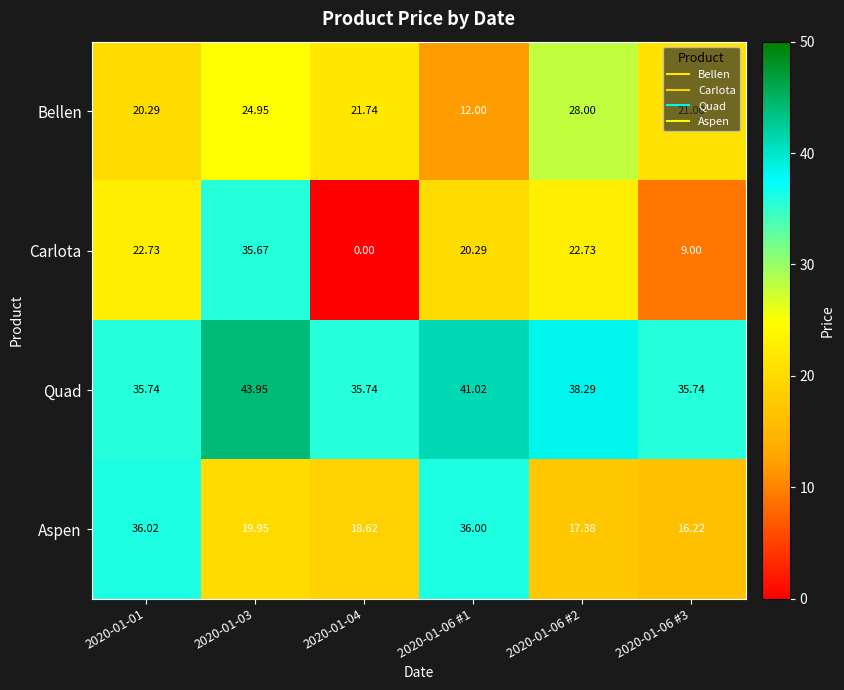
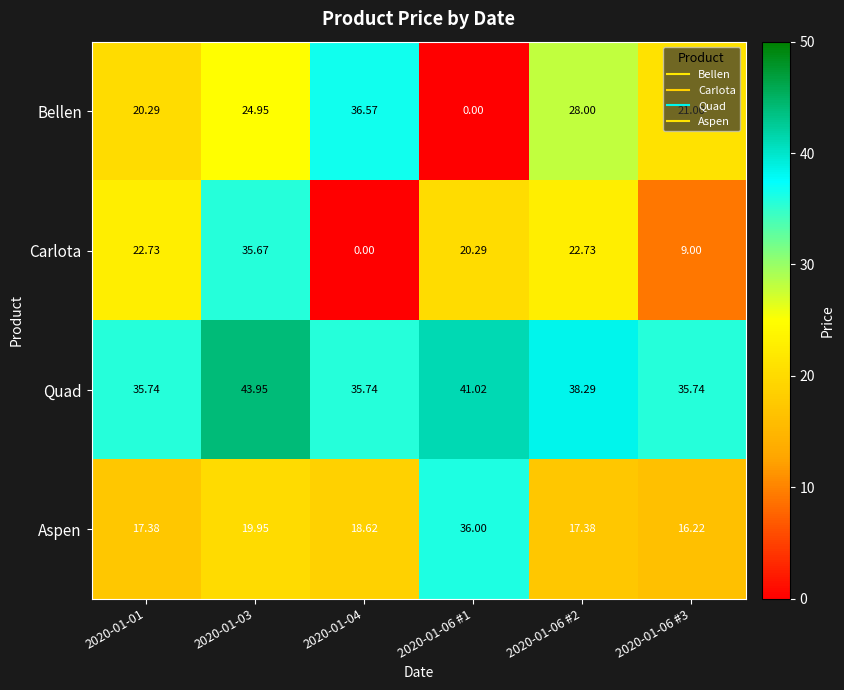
Bellen, 2020-01-04: 21.74 -> 36.57
Bellen, 2020-01-06 #1: 12.00 -> 0.00
Aspen, 2020-01-01: 36.02 -> 17.38
